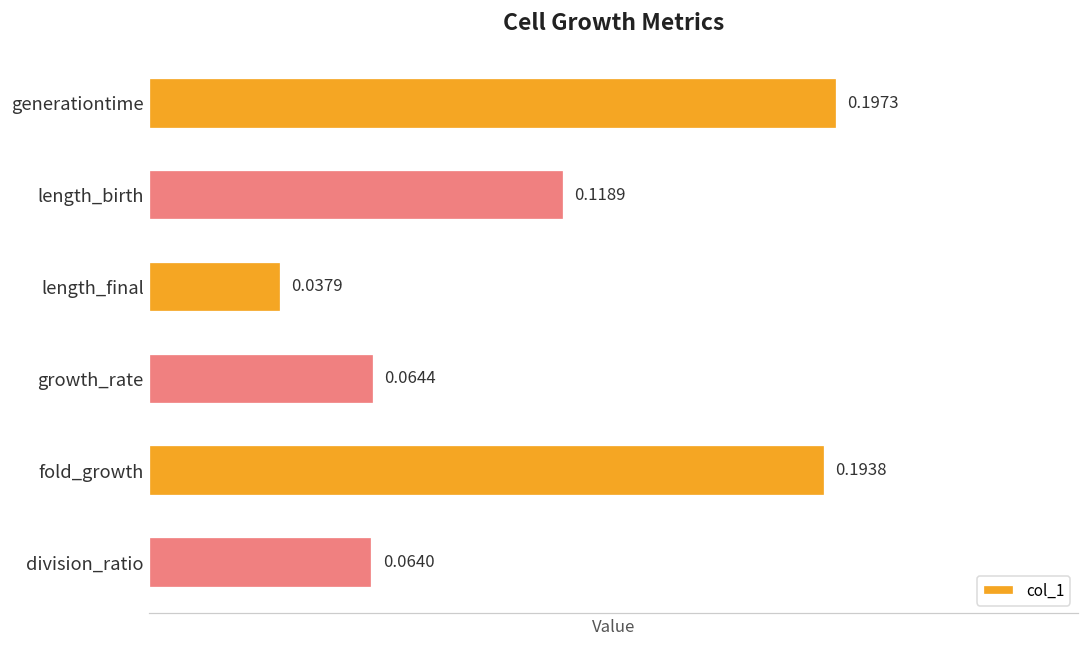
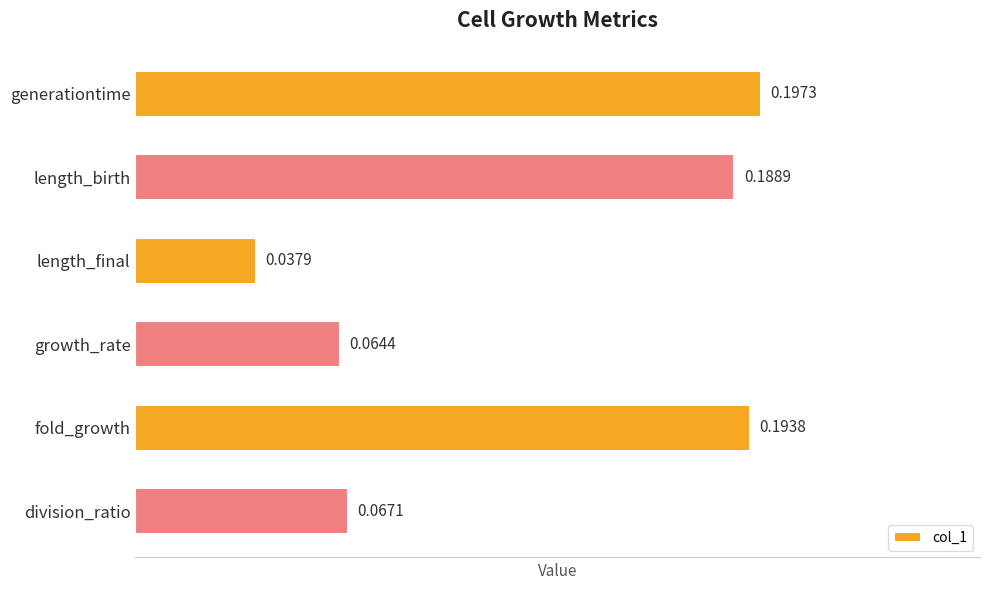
length_birth: 0.1189 -> 0.1889
division_ratio: 0.0640 -> 0.0671
